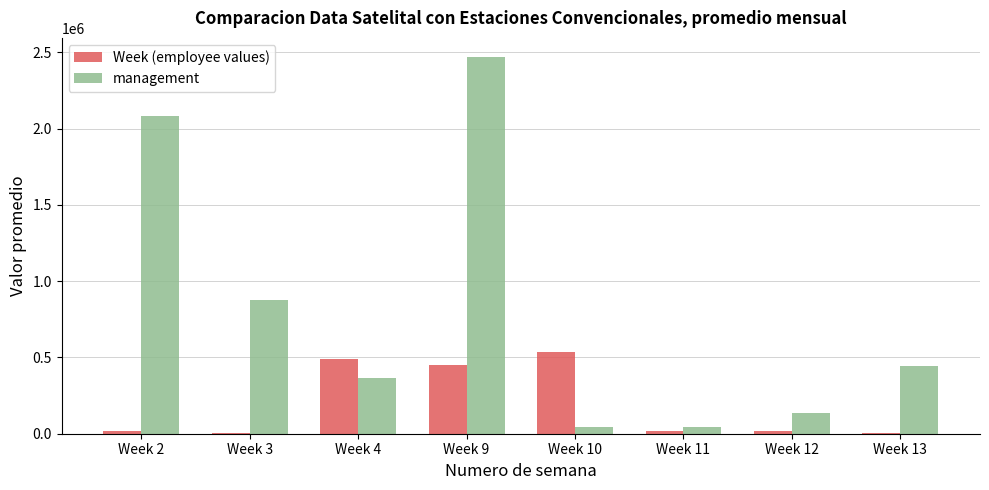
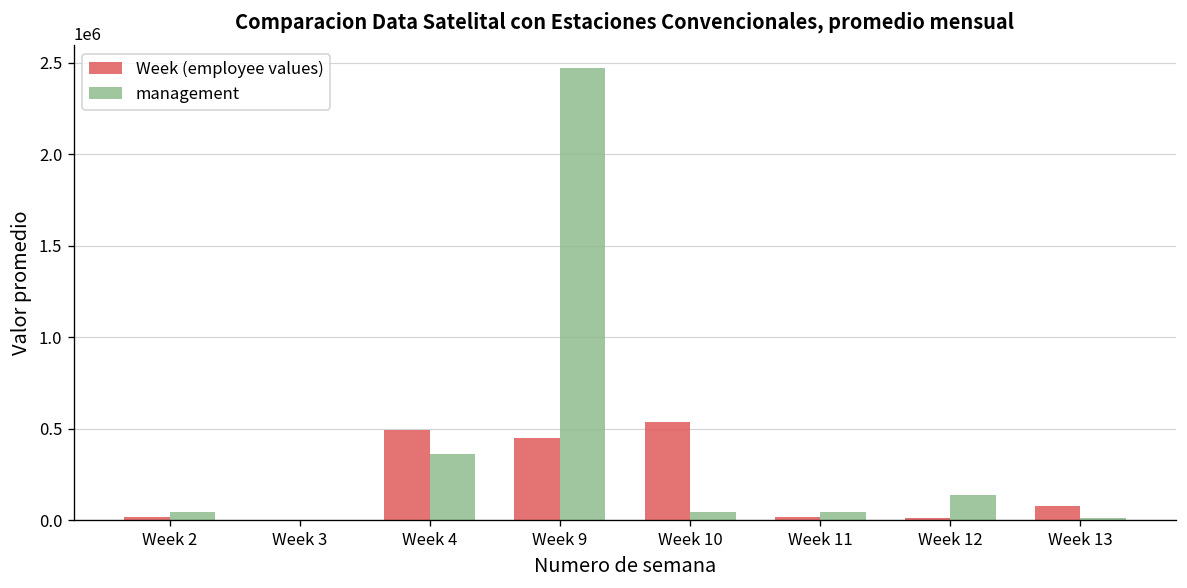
management, Week 2: 2080000 -> 50000
management, Week 3: 870000 -> 0
Week (employee values), Week 13: 10000 -> 80000
management, Week 13: 440000 -> 20000
